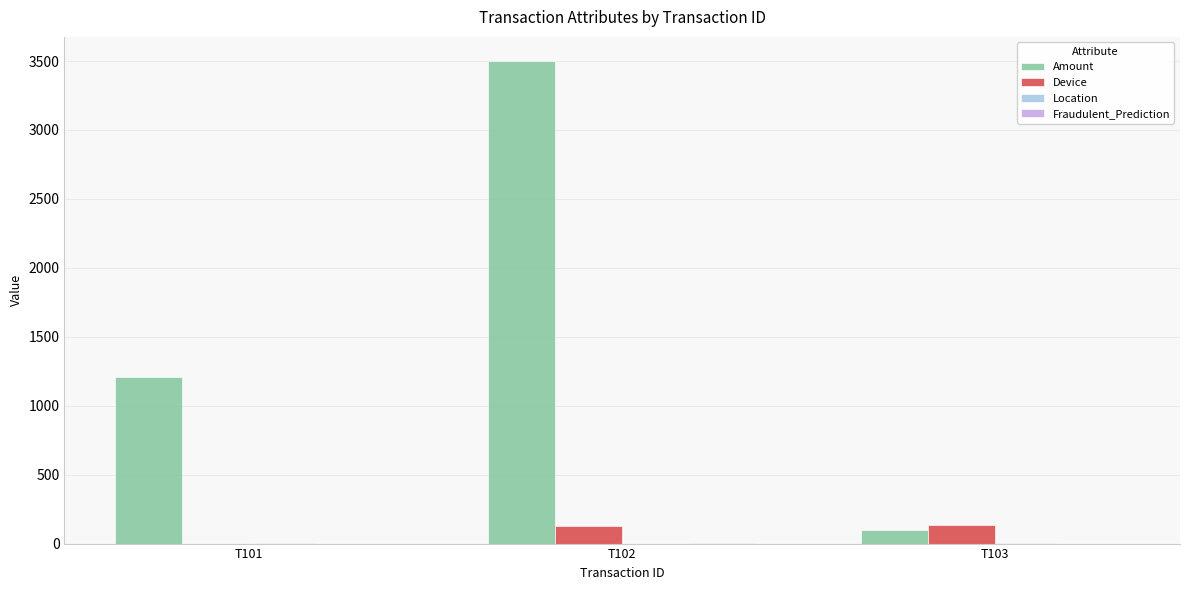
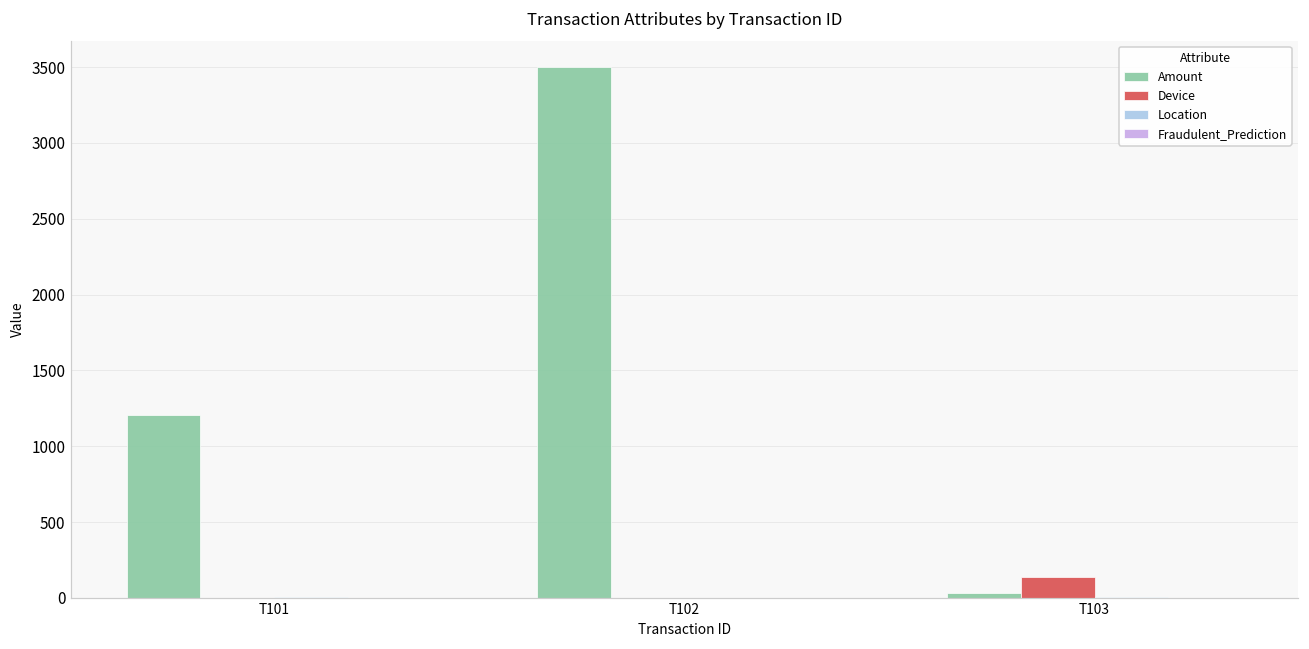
Device, T102: 130 -> 0
Amount, T103: 100 -> 30
